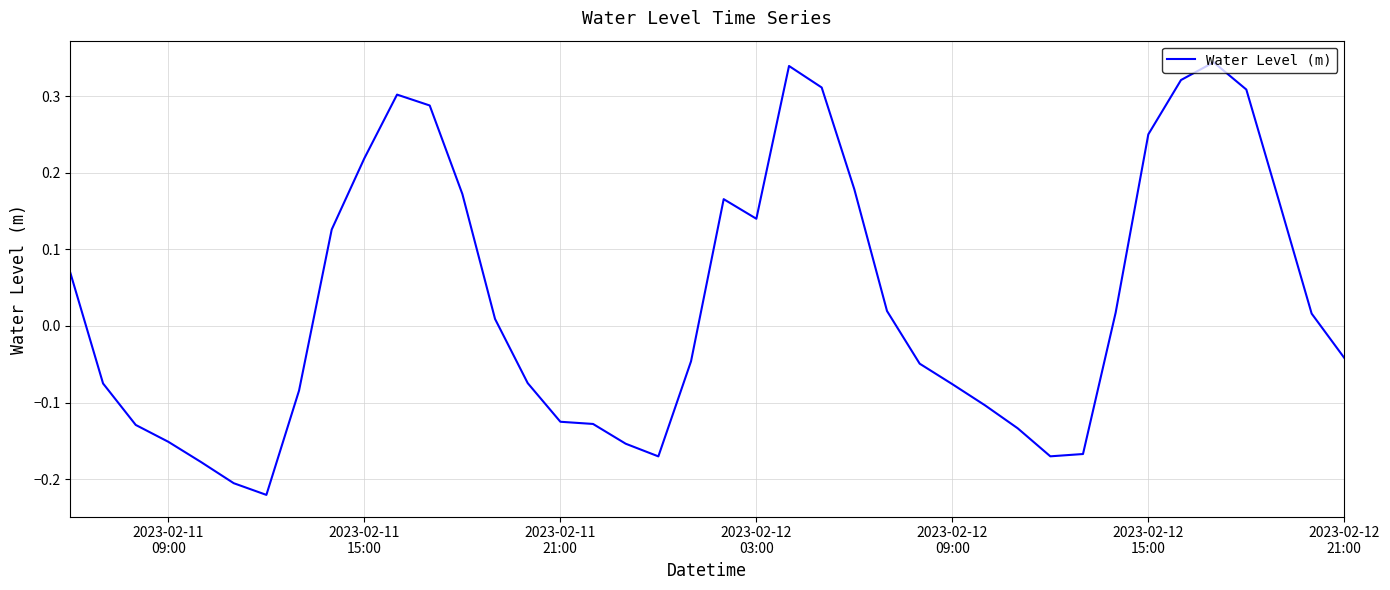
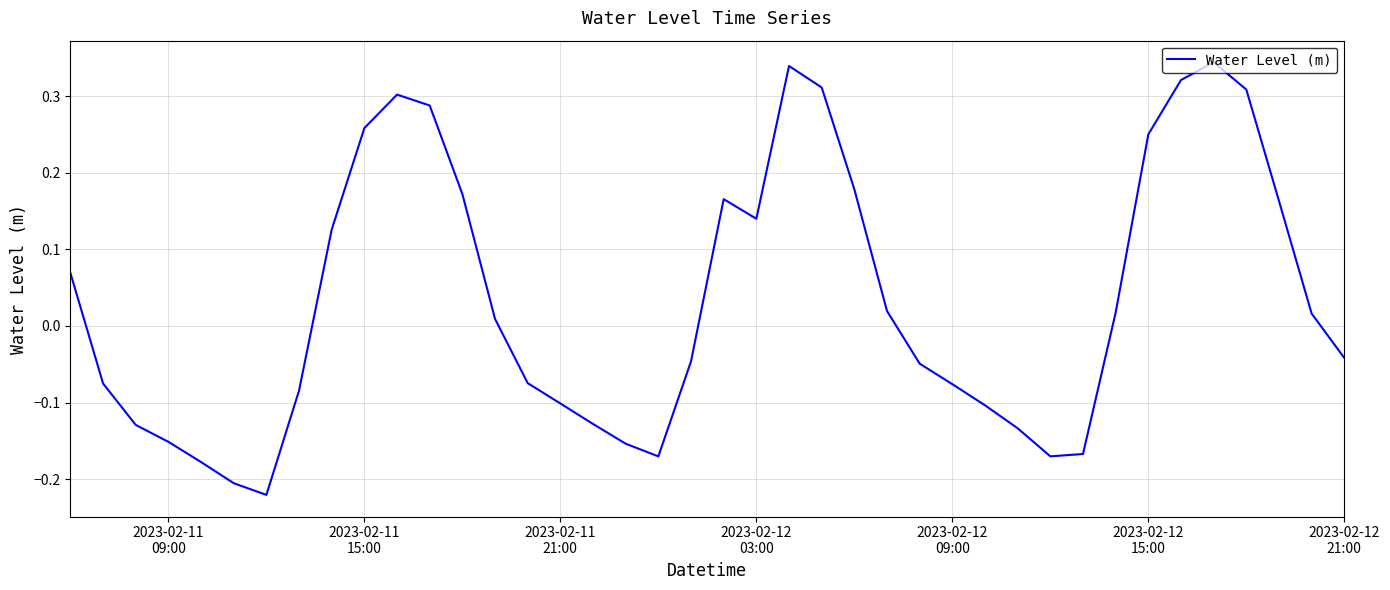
2023-02-11 15:00: 0.22 -> 0.26
2023-02-11 21:00: -0.13 -> -0.10
